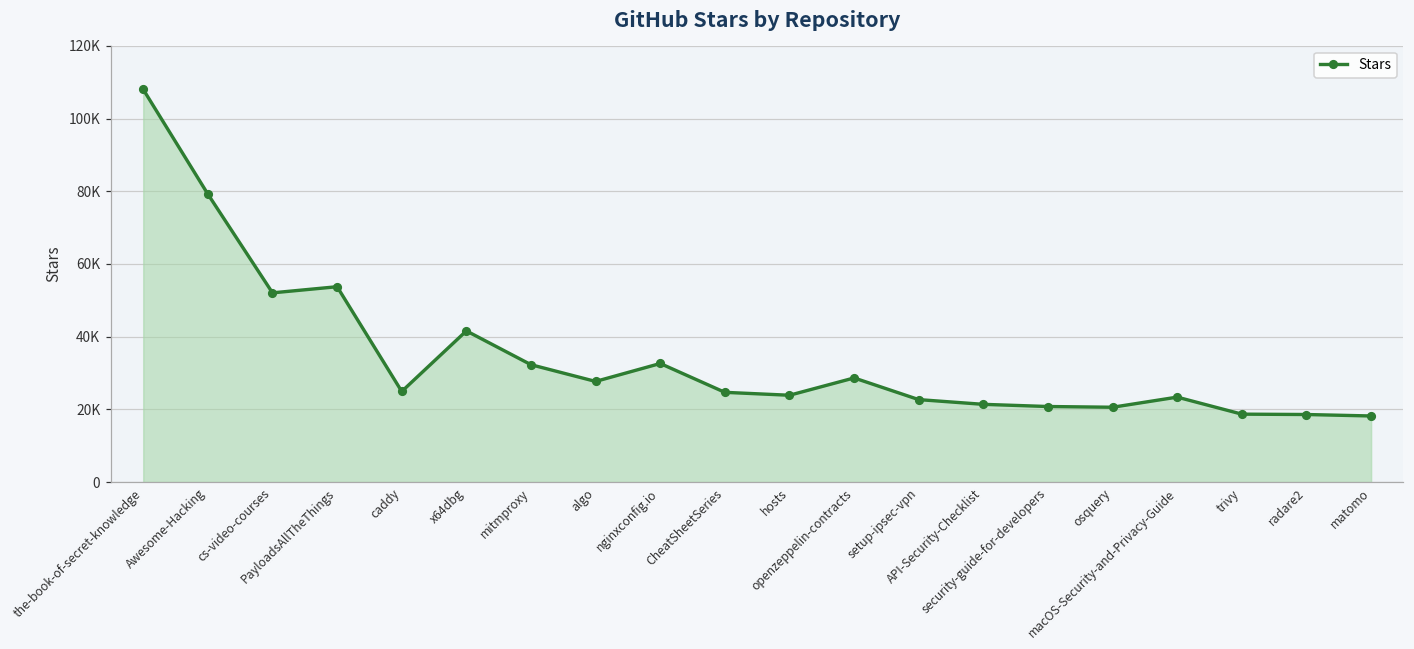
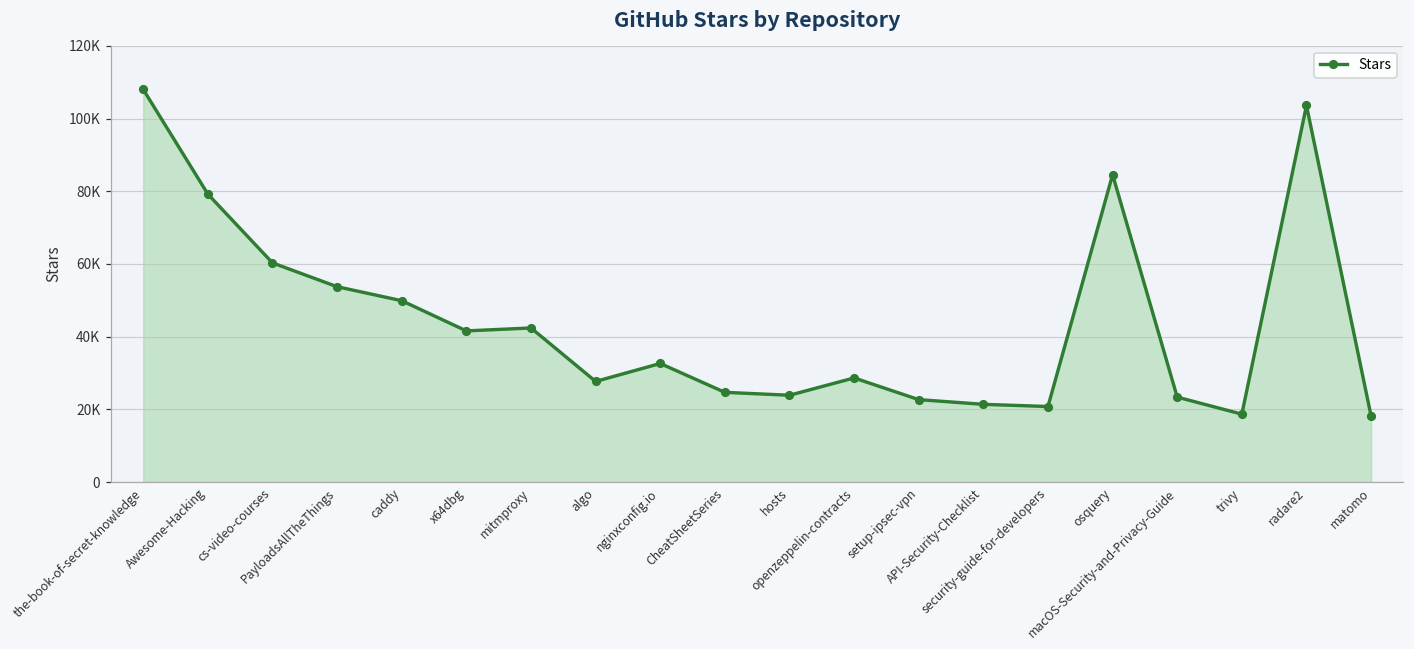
cs-video-courses: 52000 -> 60000
caddy: 25000 -> 50000
mitmproxy: 32000 -> 42000
osquery: 21000 -> 85000
radare2: 19000 -> 104000
